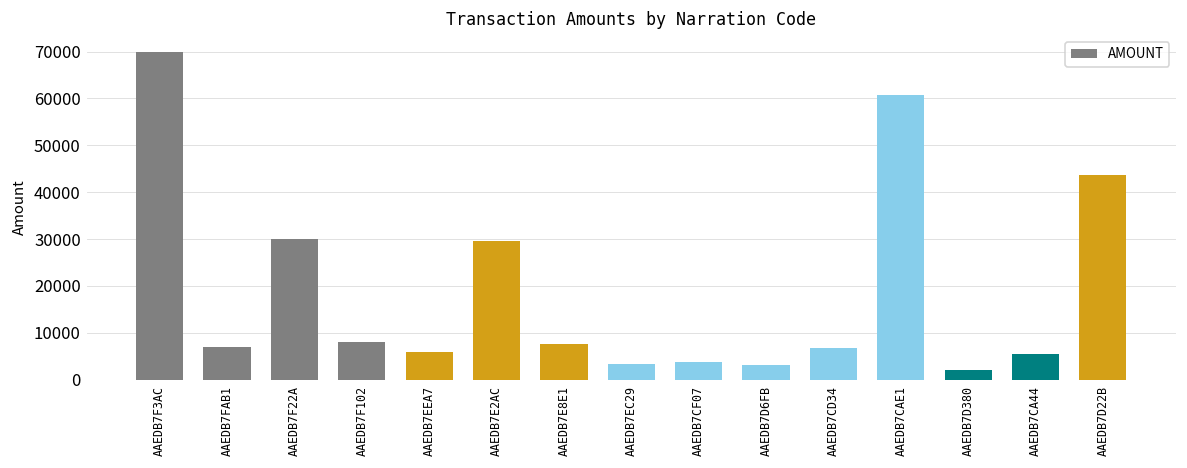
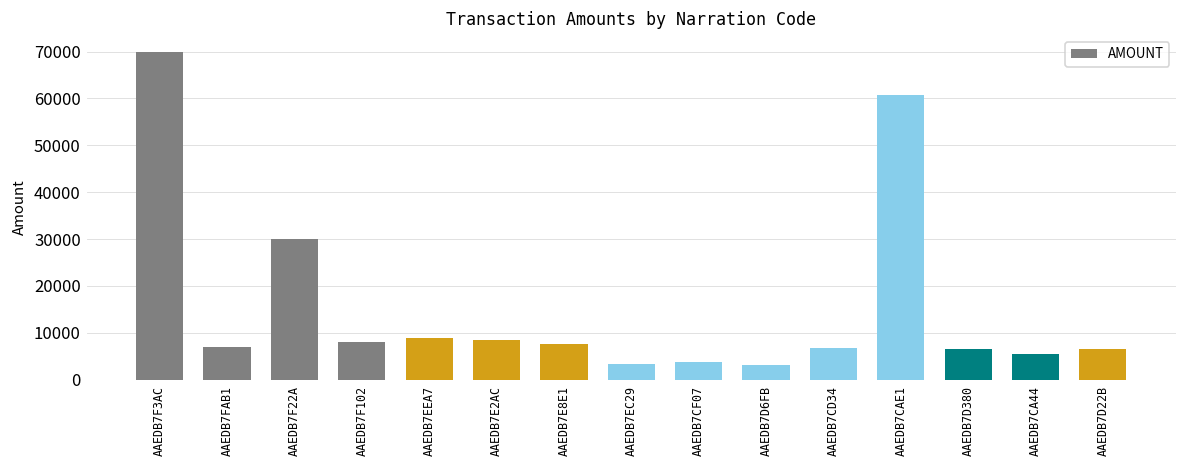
AAEDB7EEA7: 6000 -> 9000
AAEDB7E2AC: 30000 -> 9000
AAEDB7D380: 2000 -> 7000
AAEDB7D22B: 44000 -> 7000
